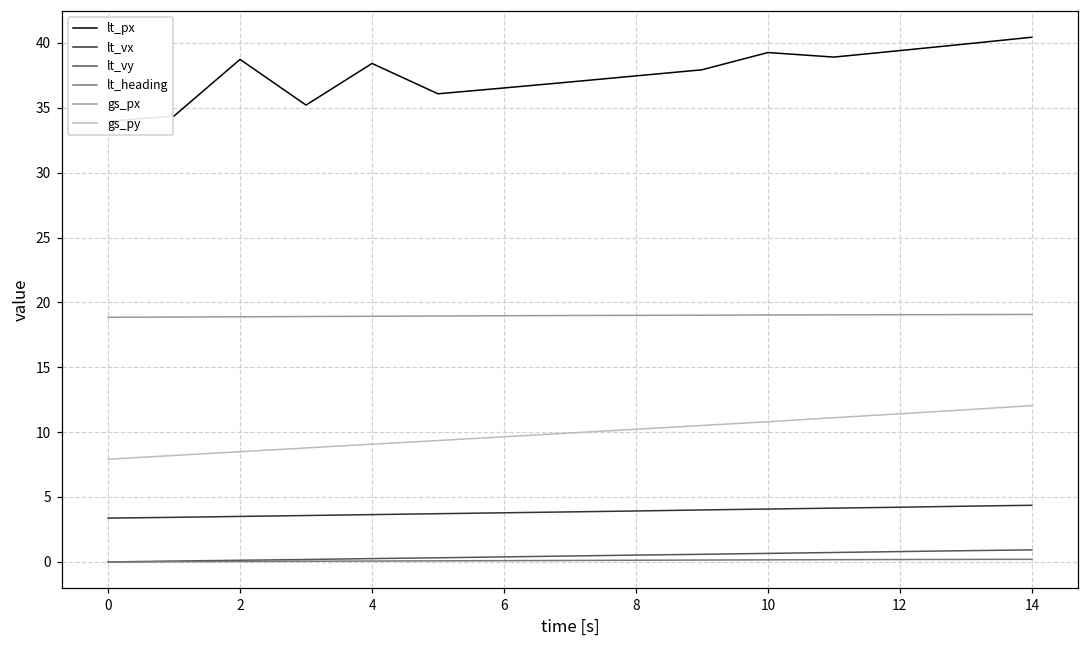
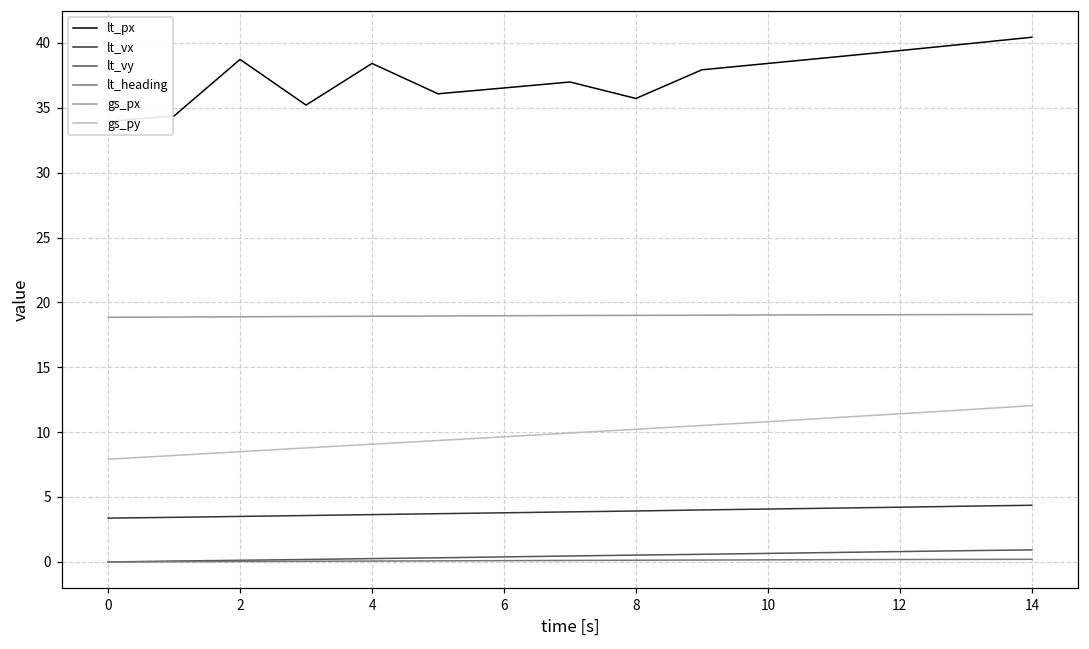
lt_px, 8: 37.5 -> 35.7
lt_px, 10: 39.3 -> 38.4
